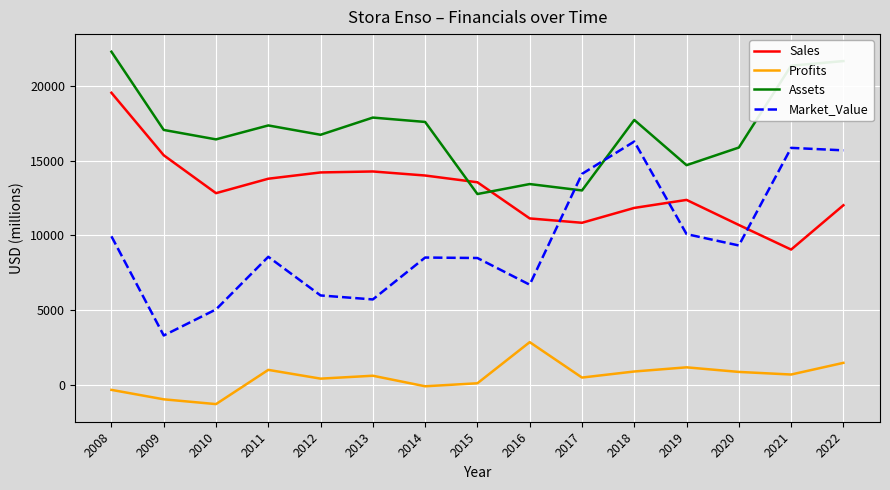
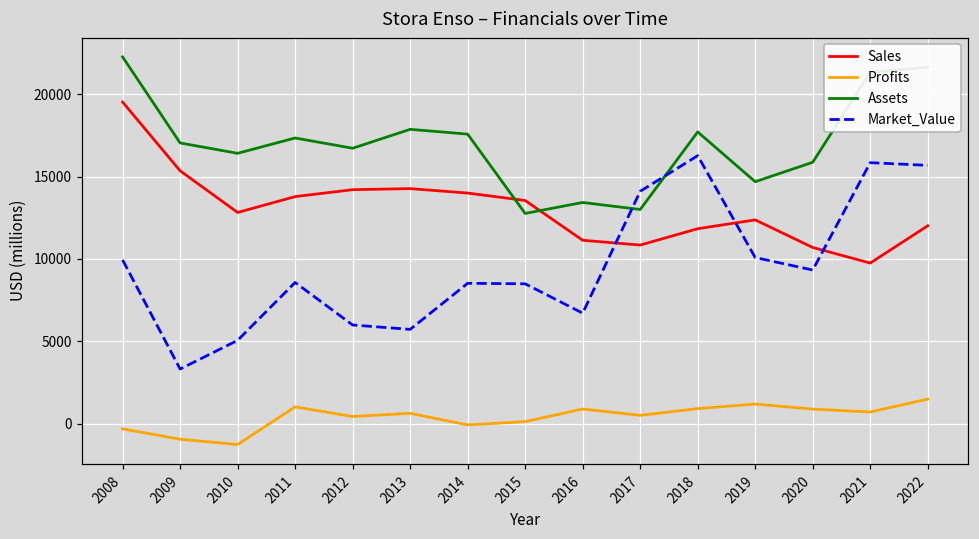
Profits, 2016: 2900 -> 900
Sales, 2021: 9100 -> 9800
